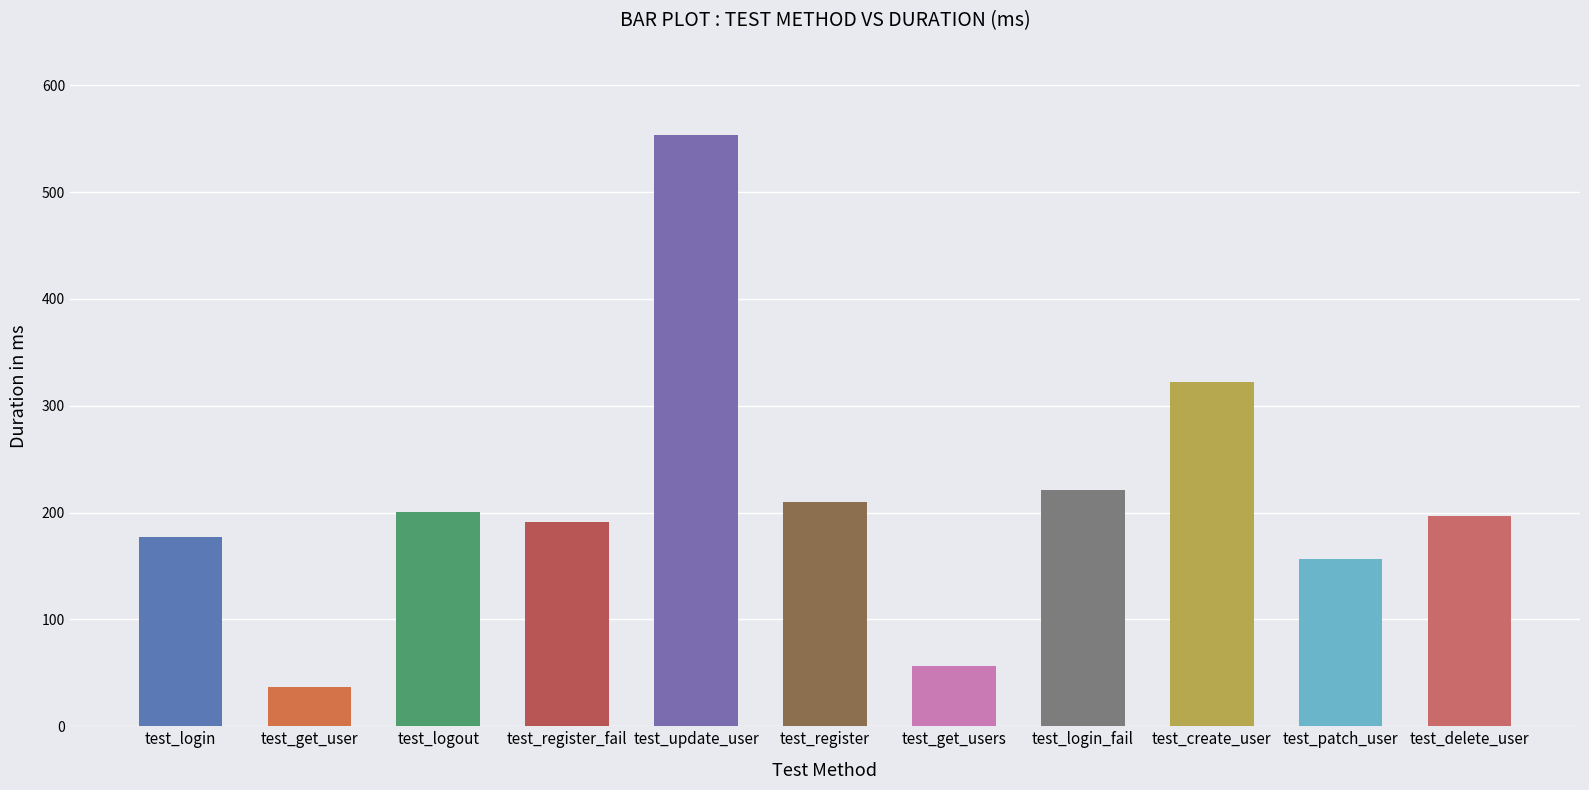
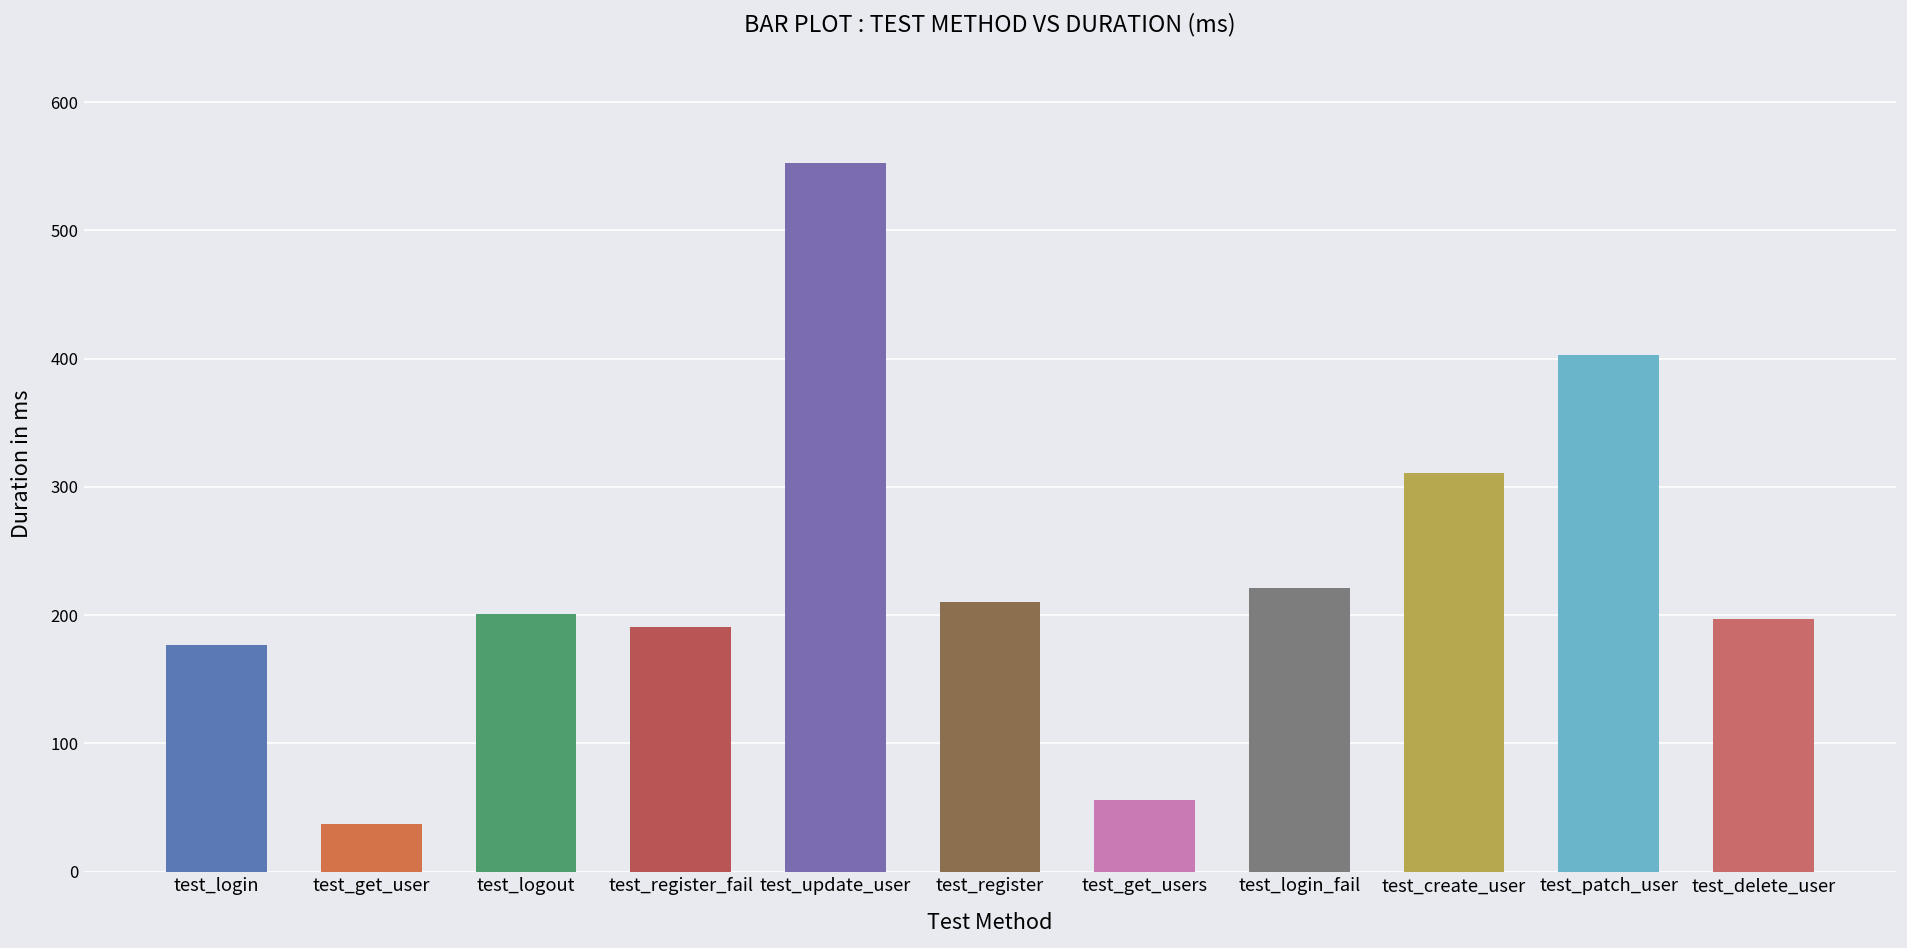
test_create_user: 322 -> 311
test_patch_user: 157 -> 403
